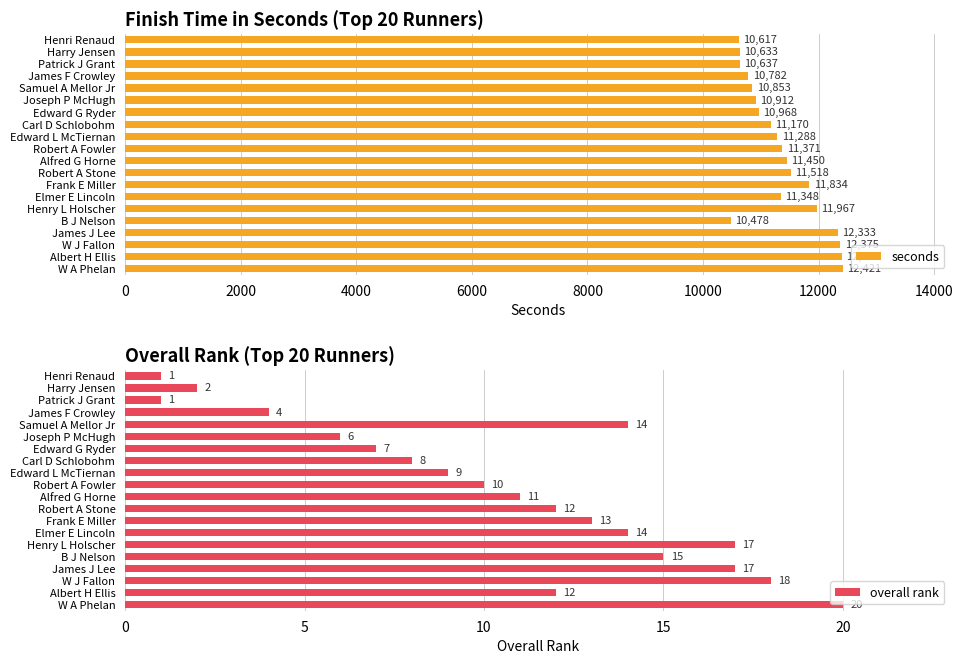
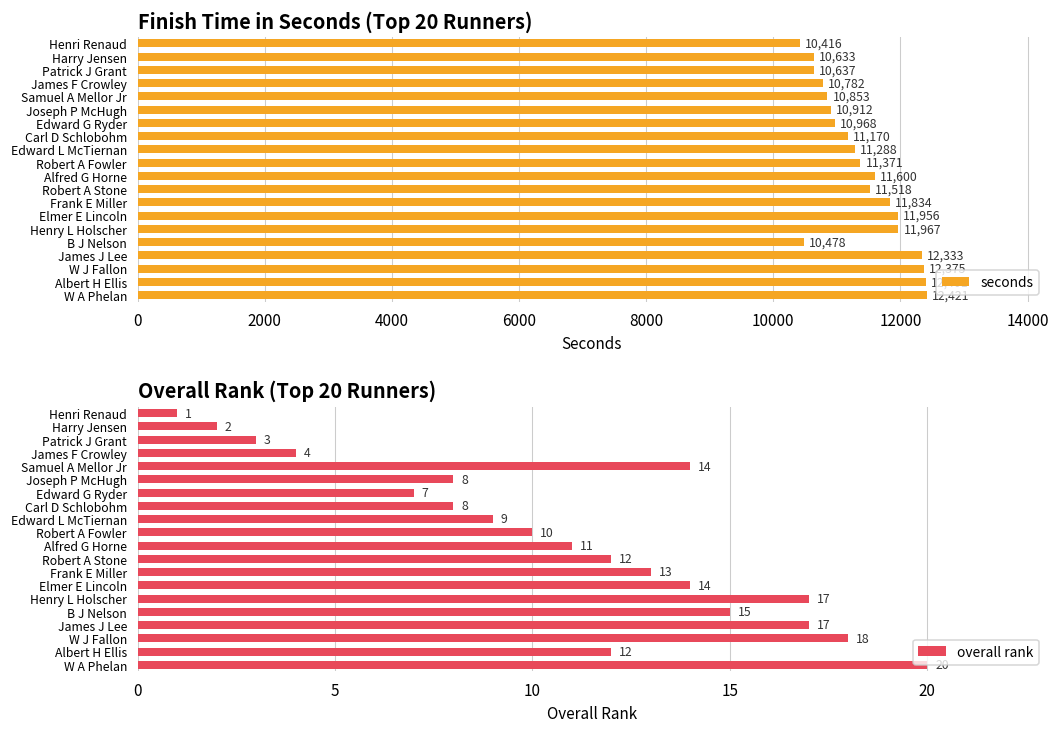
Finish Time in Seconds (Top 20 Runners), Henri Renaud: 10,617 -> 10,416
Finish Time in Seconds (Top 20 Runners), Alfred G Horne: 11,450 -> 11,600
Finish Time in Seconds (Top 20 Runners), Elmer E Lincoln: 11,348 -> 11,956
Overall Rank (Top 20 Runners), Patrick J Grant: 1 -> 3
Overall Rank (Top 20 Runners), Joseph P McHugh: 6 -> 8
